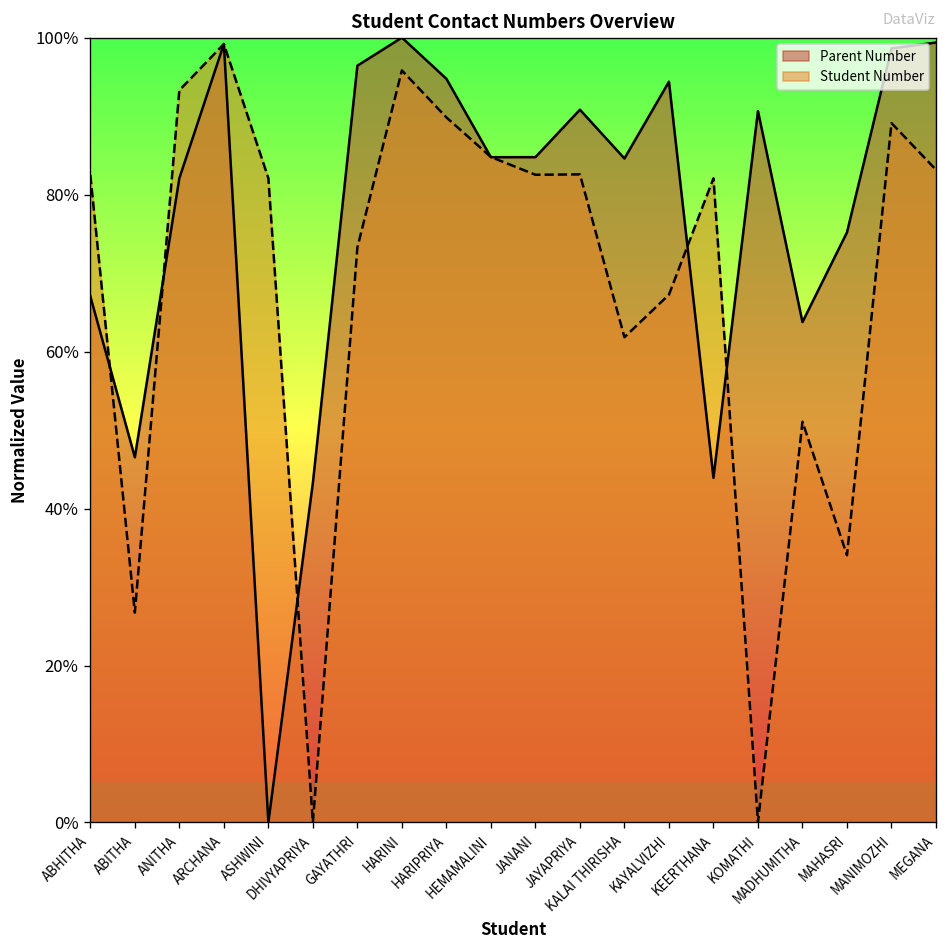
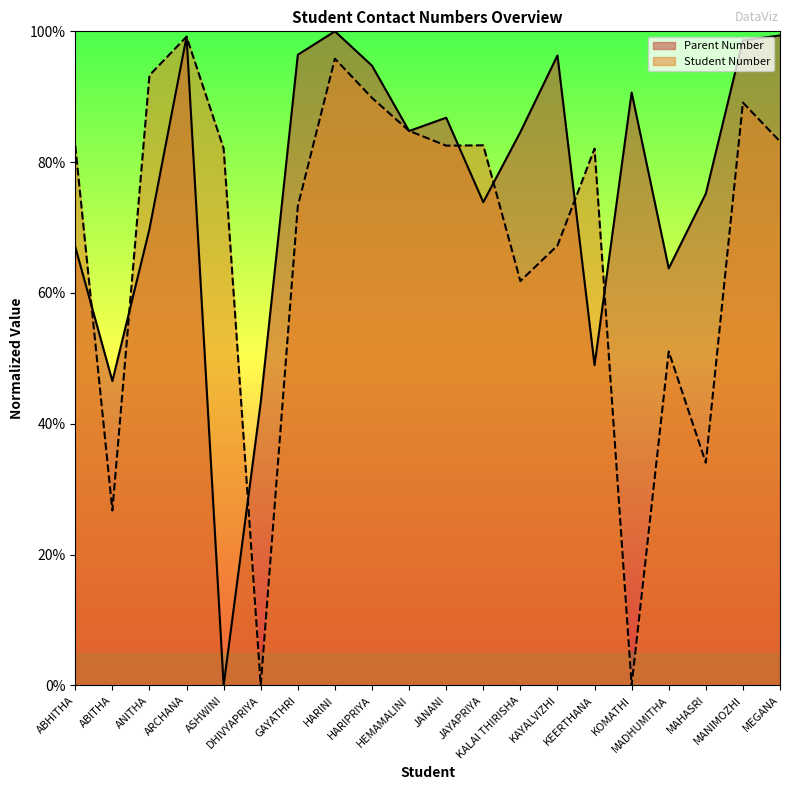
Parent Number, ANITHA: 82% -> 70%
Parent Number, JANANI: 85% -> 87%
Parent Number, JAYAPRIYA: 91% -> 74%
Parent Number, KAYALVIZHI: 94% -> 96%
Parent Number, KEERTHANA: 44% -> 49%
